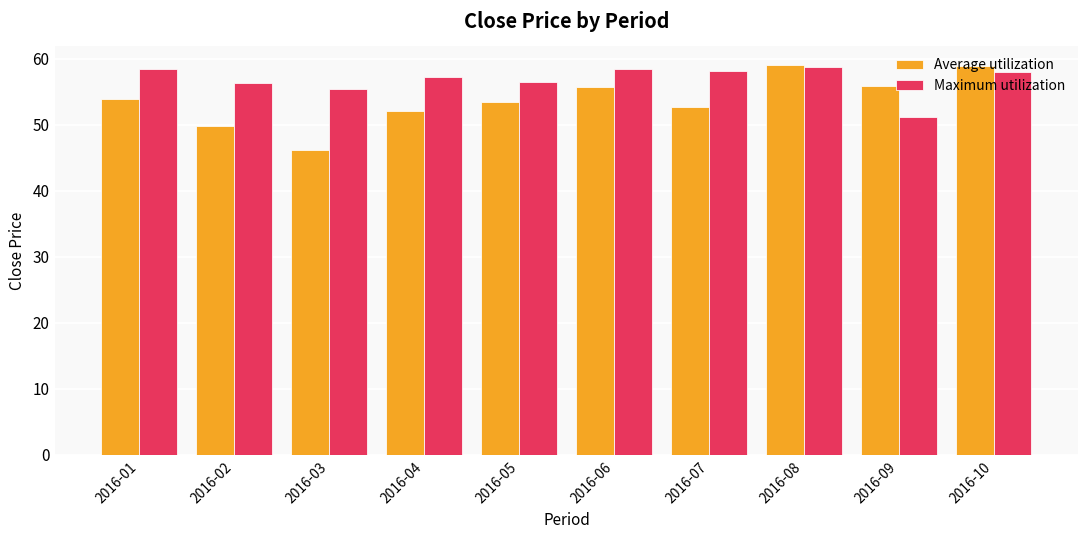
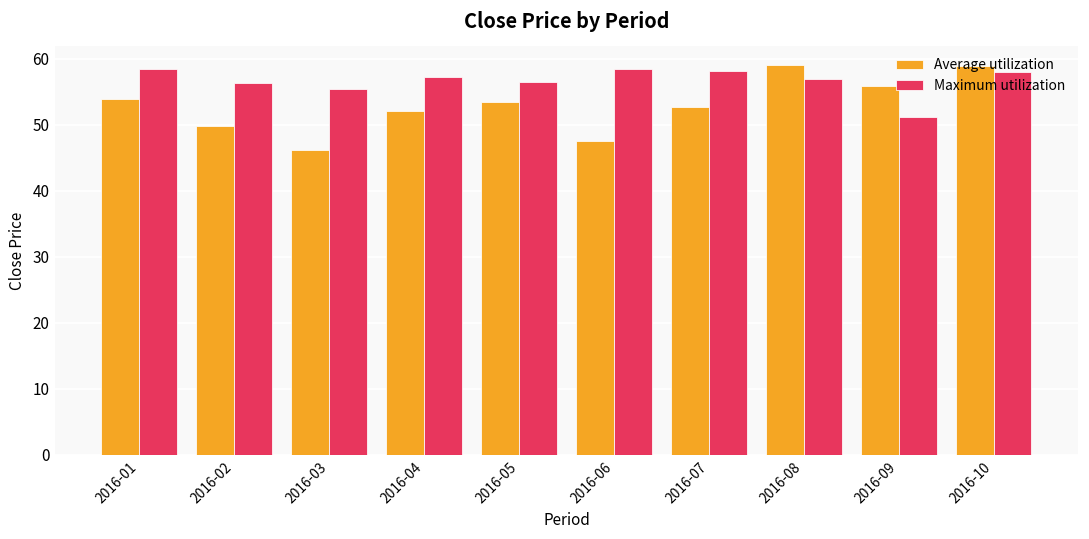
Average utilization, 2016-06: 56 -> 48
Maximum utilization, 2016-08: 59 -> 57
